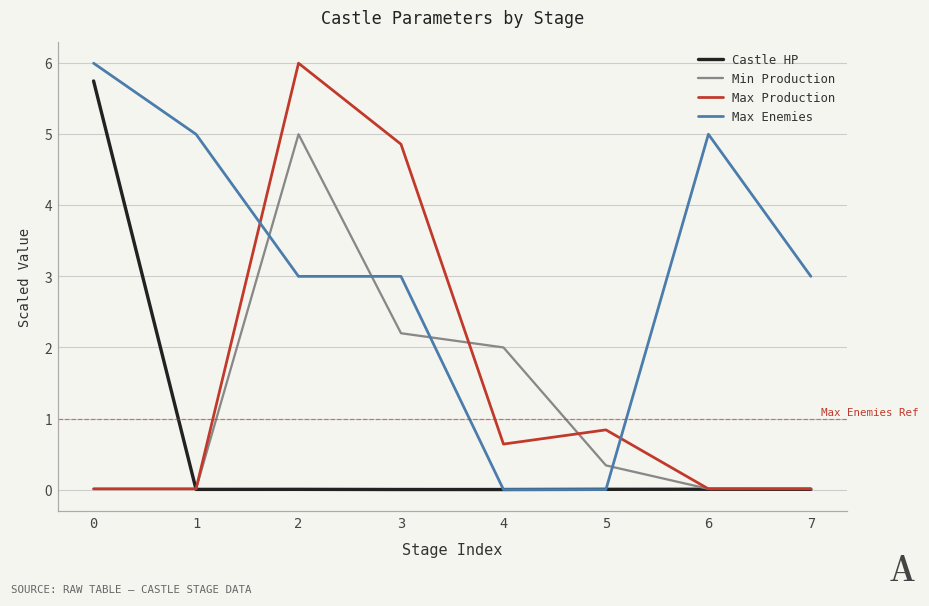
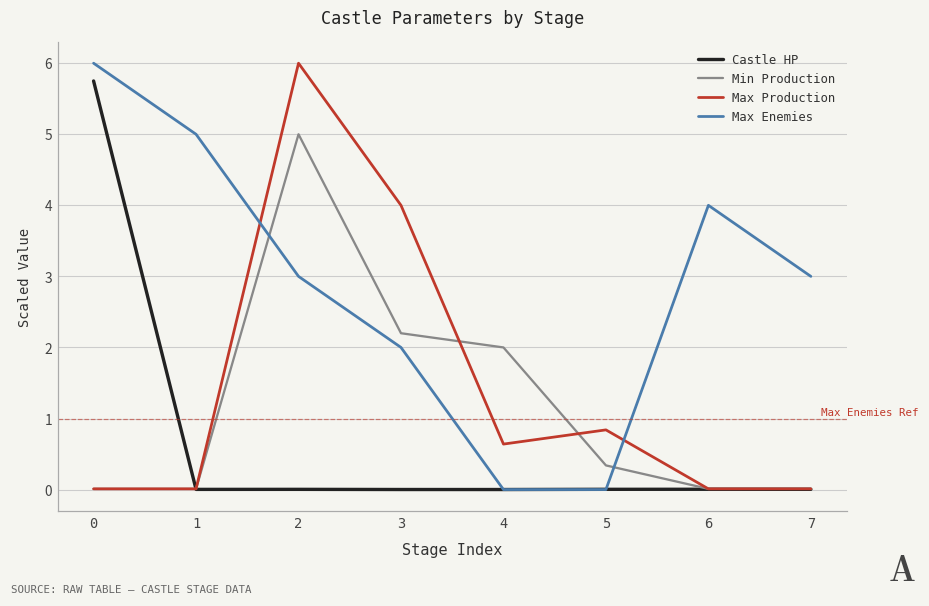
Max Production, 3: 4.9 -> 4.0
Max Enemies, 3: 3 -> 2
Max Enemies, 6: 5 -> 4
